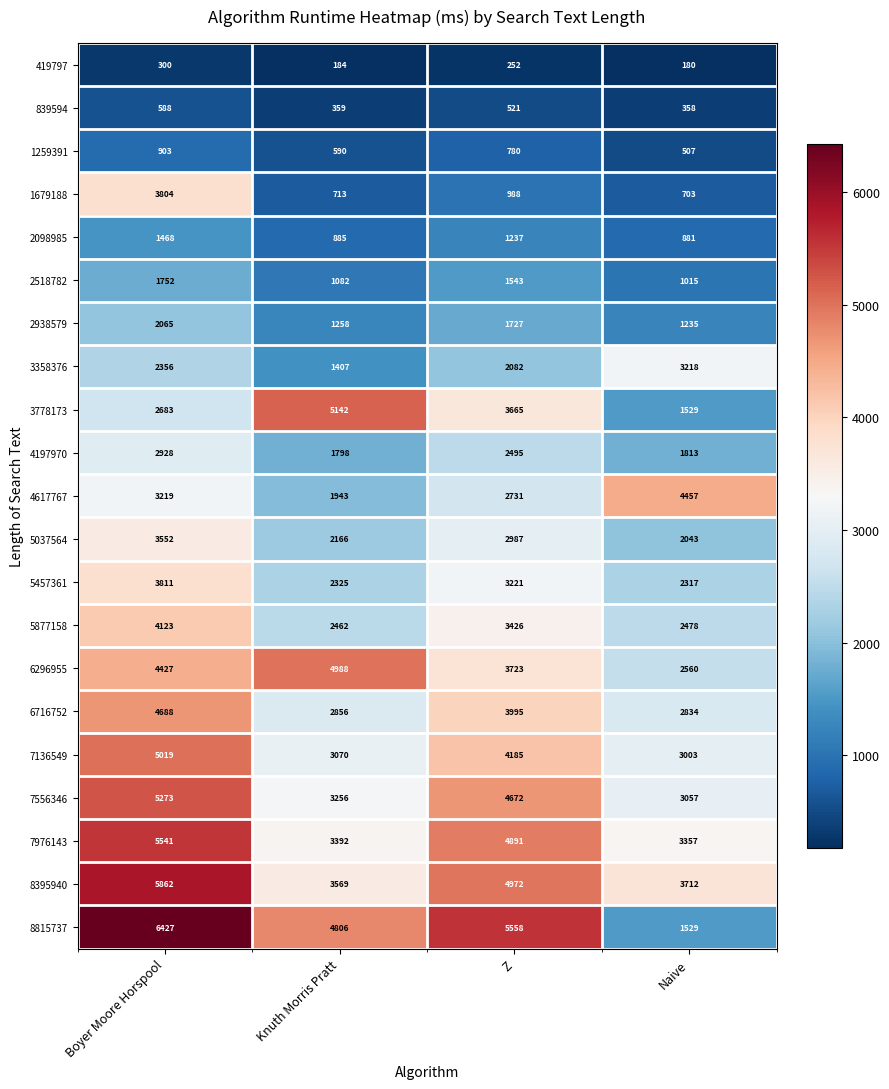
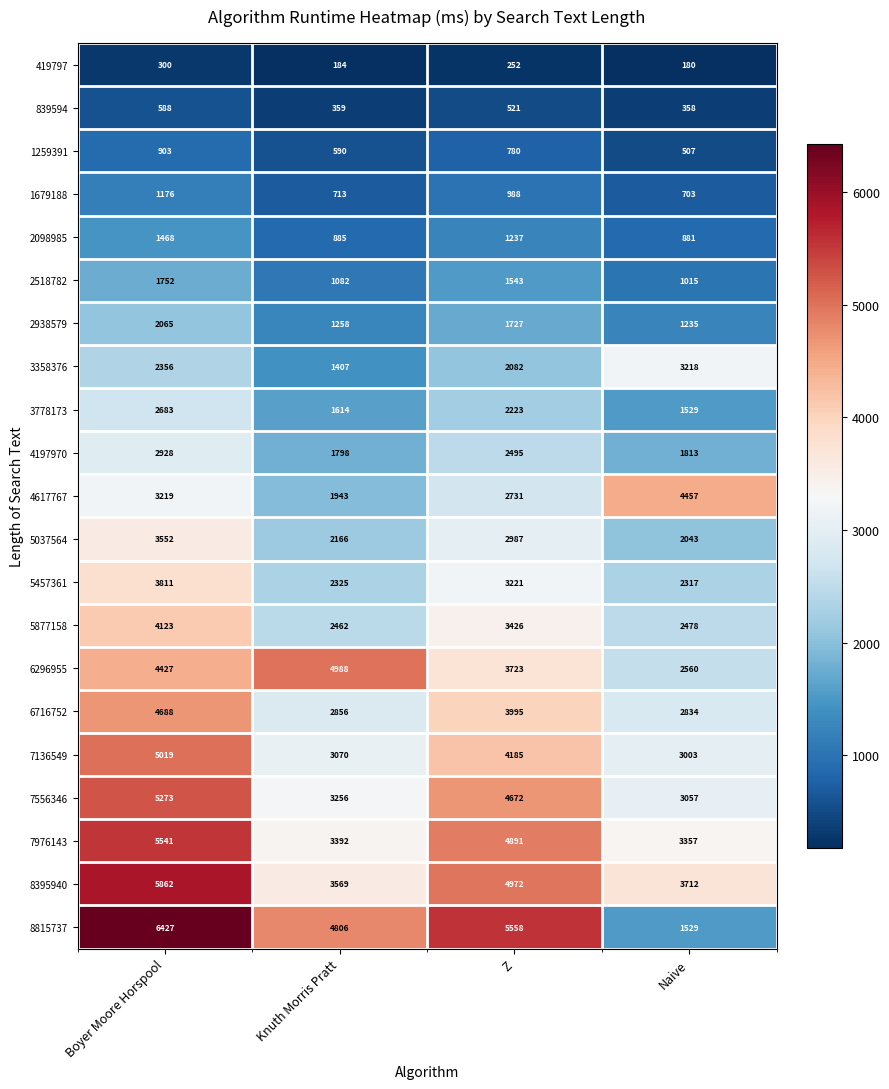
1679188, Boyer Moore Horspool: 3804 -> 1176
3778173, Knuth Morris Pratt: 5142 -> 1614
3778173, Z: 3665 -> 2223
